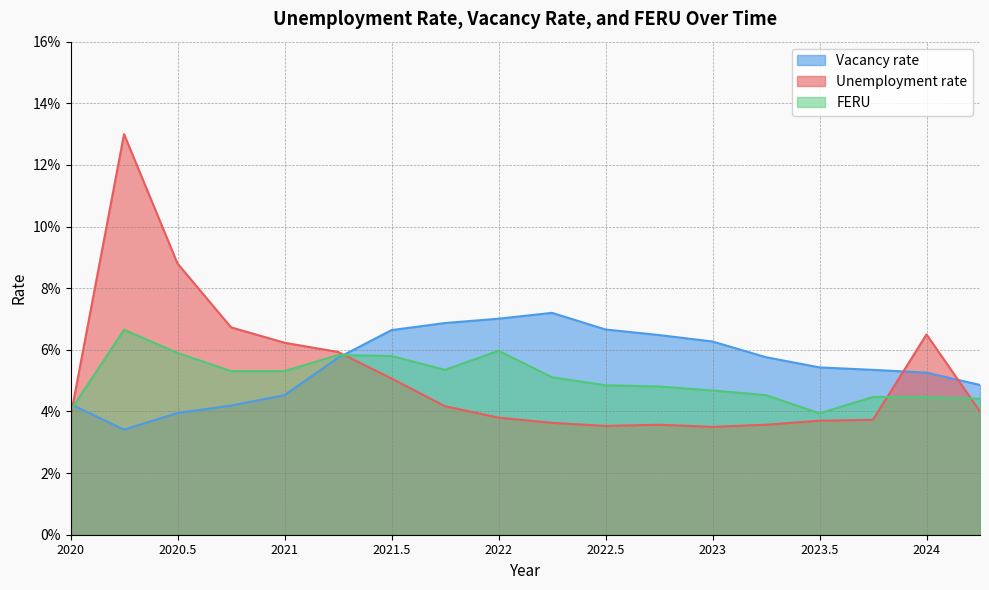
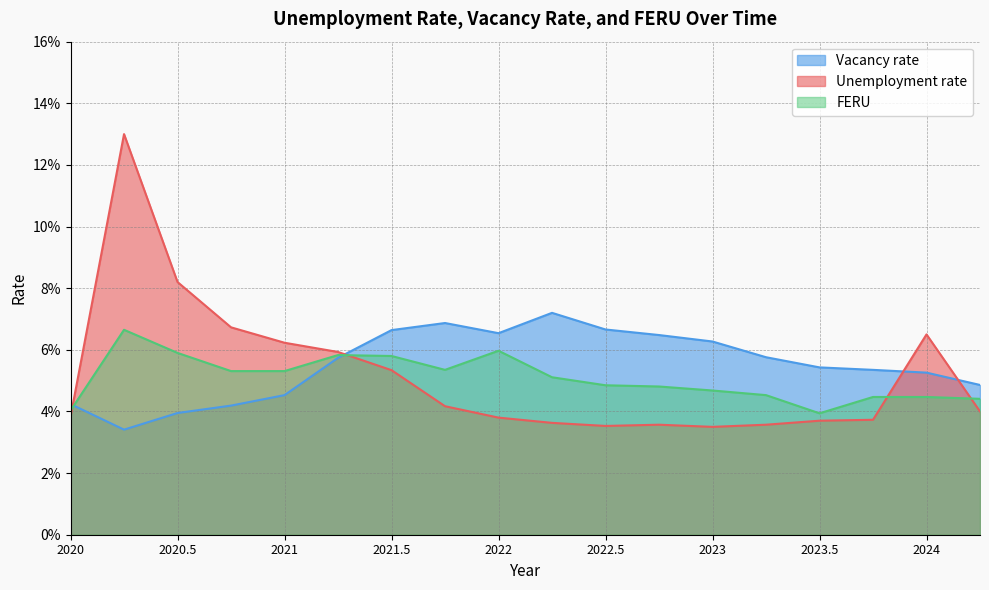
Unemployment rate, 2020.5: 8.8% -> 8.2%
Unemployment rate, 2021.5: 5.1% -> 5.3%
Vacancy rate, 2022: 7.0% -> 6.5%
